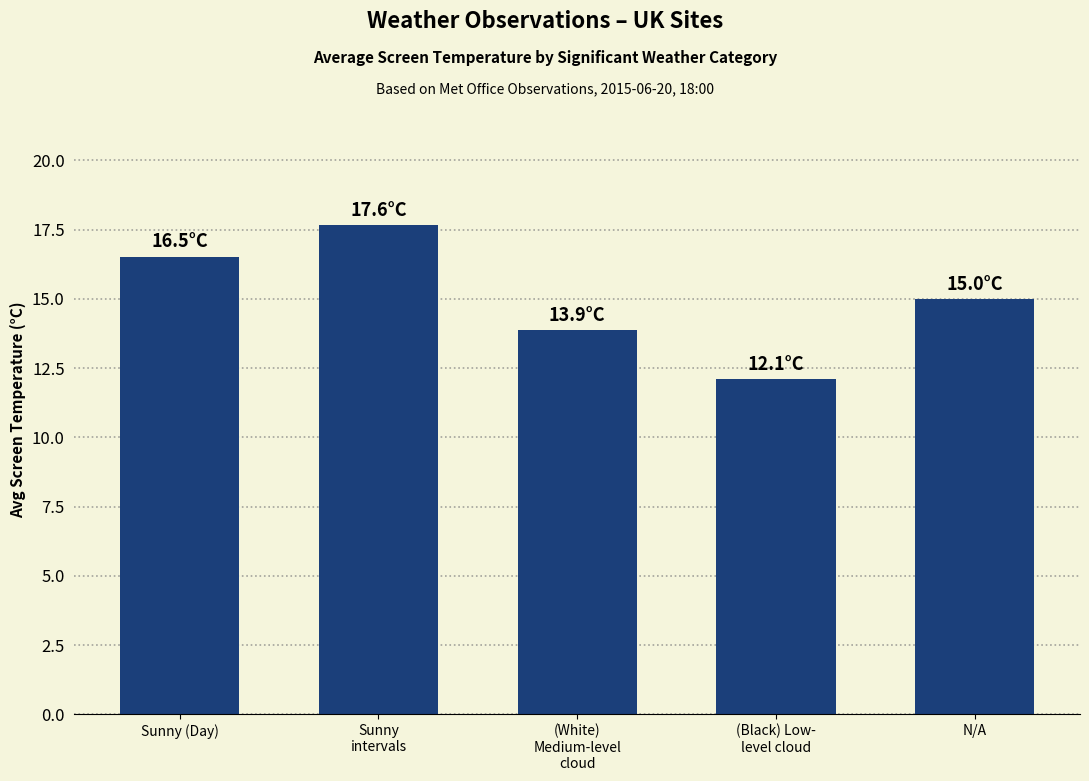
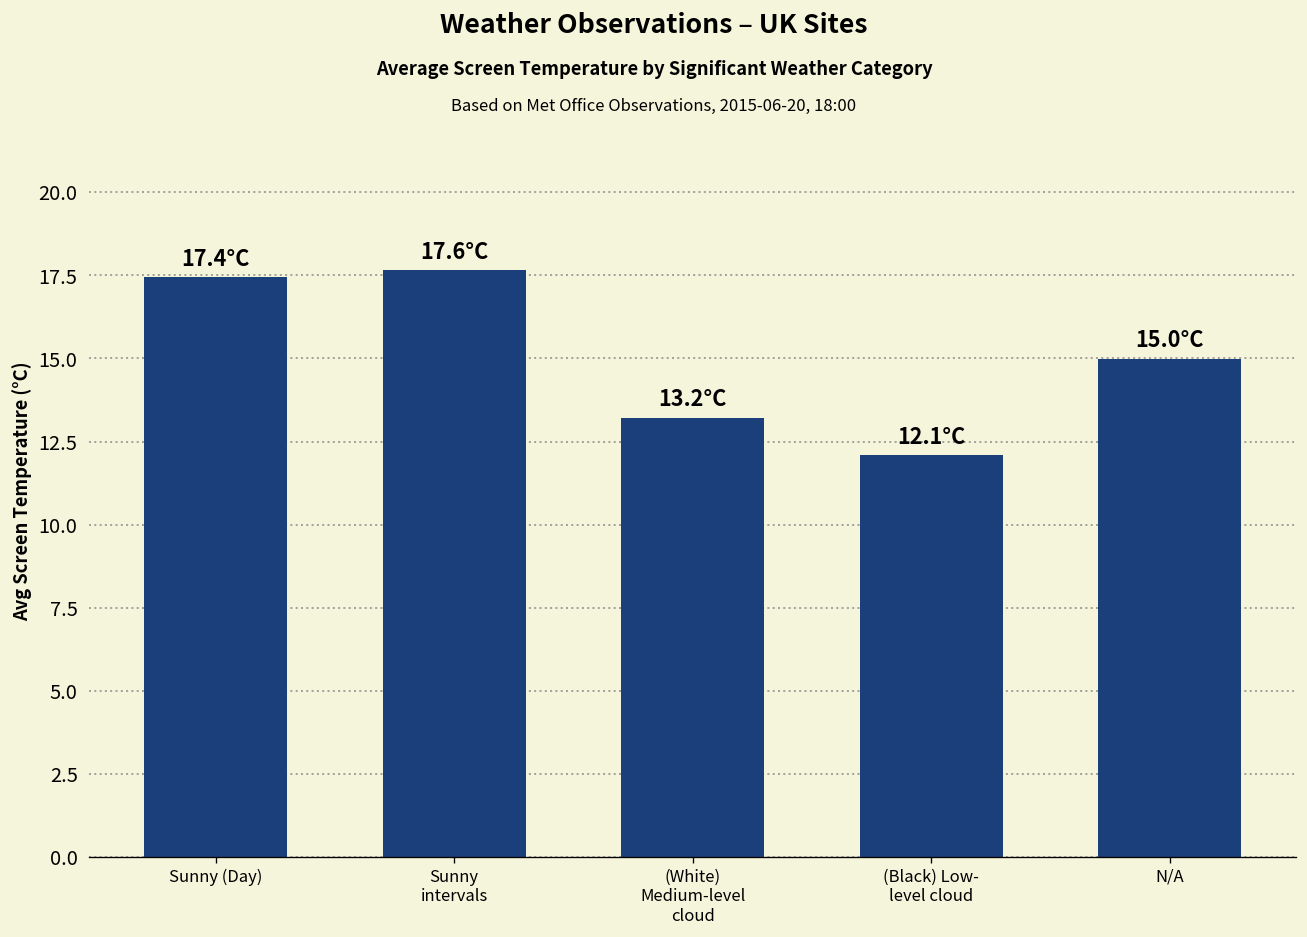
Sunny (Day): 16.5°C -> 17.4°C
(White) Medium-level cloud: 13.9°C -> 13.2°C
